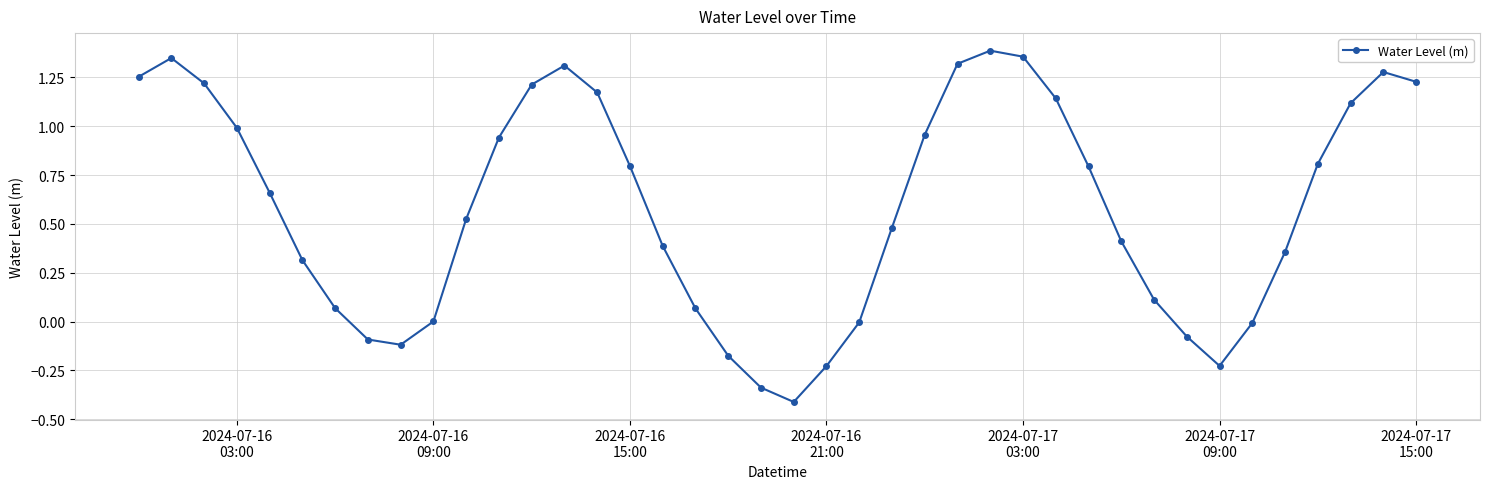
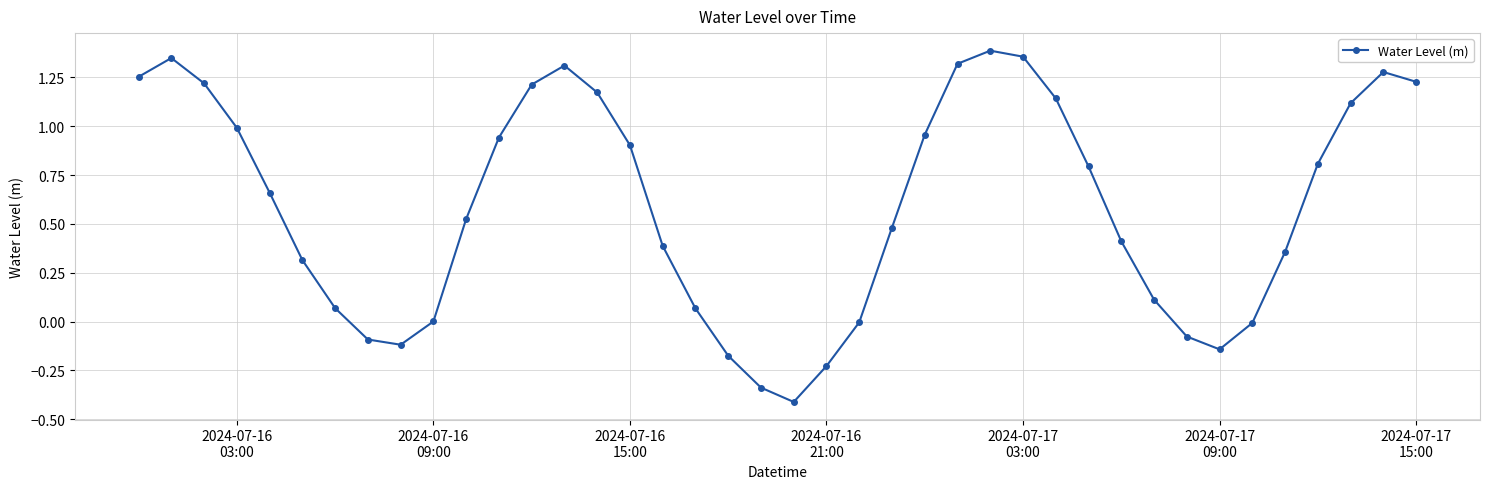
2024-07-16 15:00: 0.80 -> 0.90
2024-07-17 09:00: -0.23 -> -0.14
